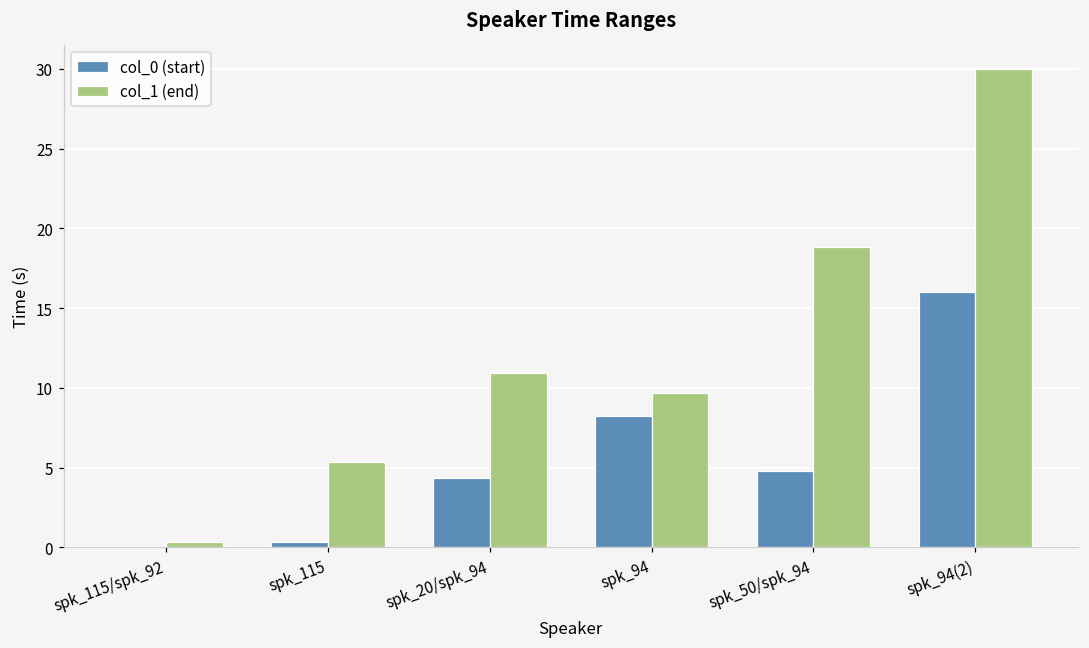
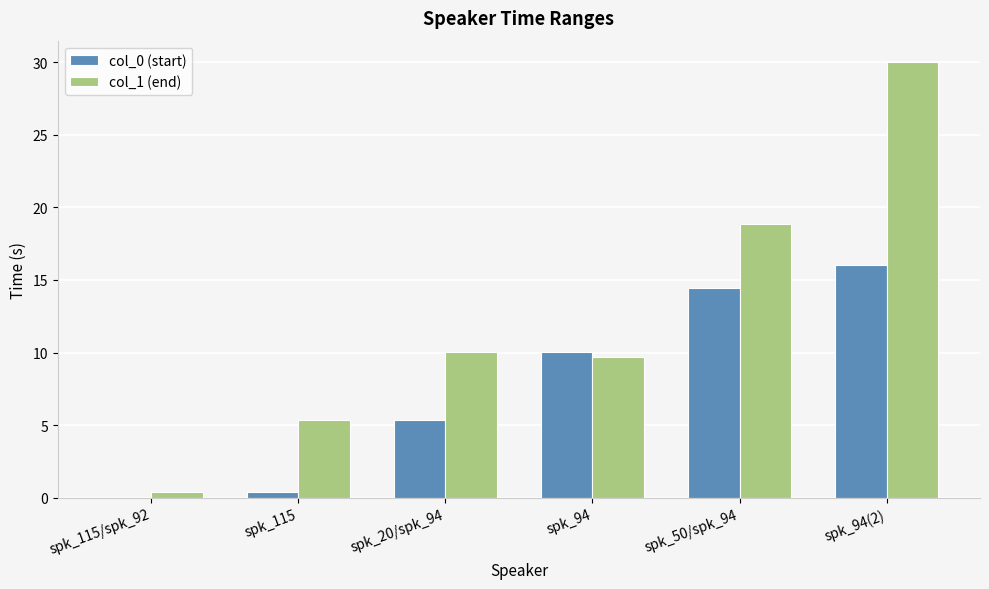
col_0 (start), spk_20/spk_94: 4.4 -> 5.3
col_1 (end), spk_20/spk_94: 10.9 -> 10.1
col_0 (start), spk_94: 8.3 -> 10.1
col_0 (start), spk_50/spk_94: 4.8 -> 14.4
